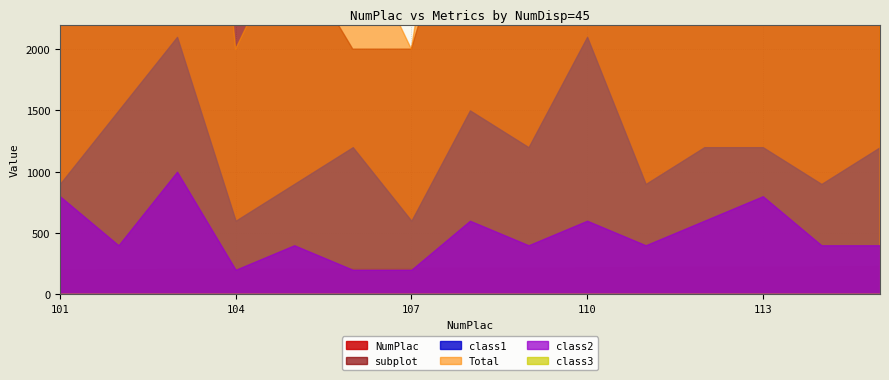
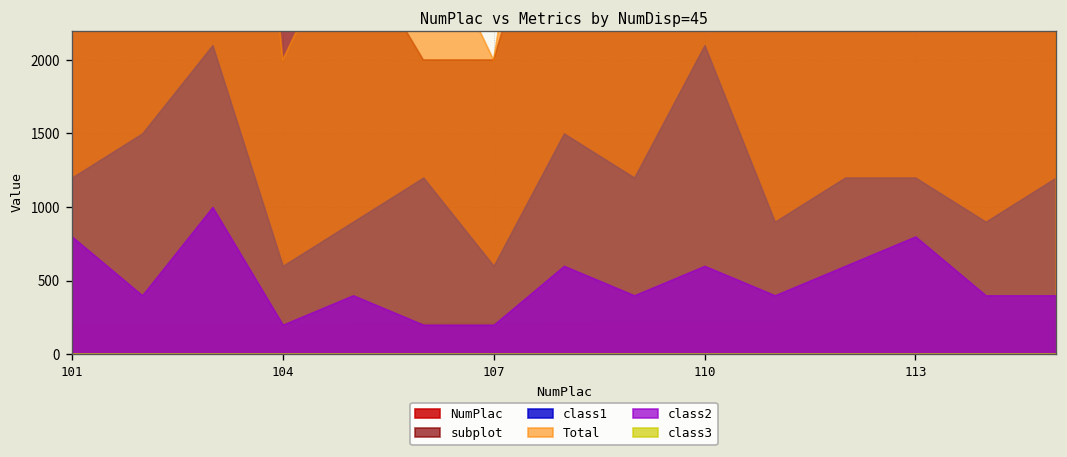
class1, 101: 900 -> 1200
